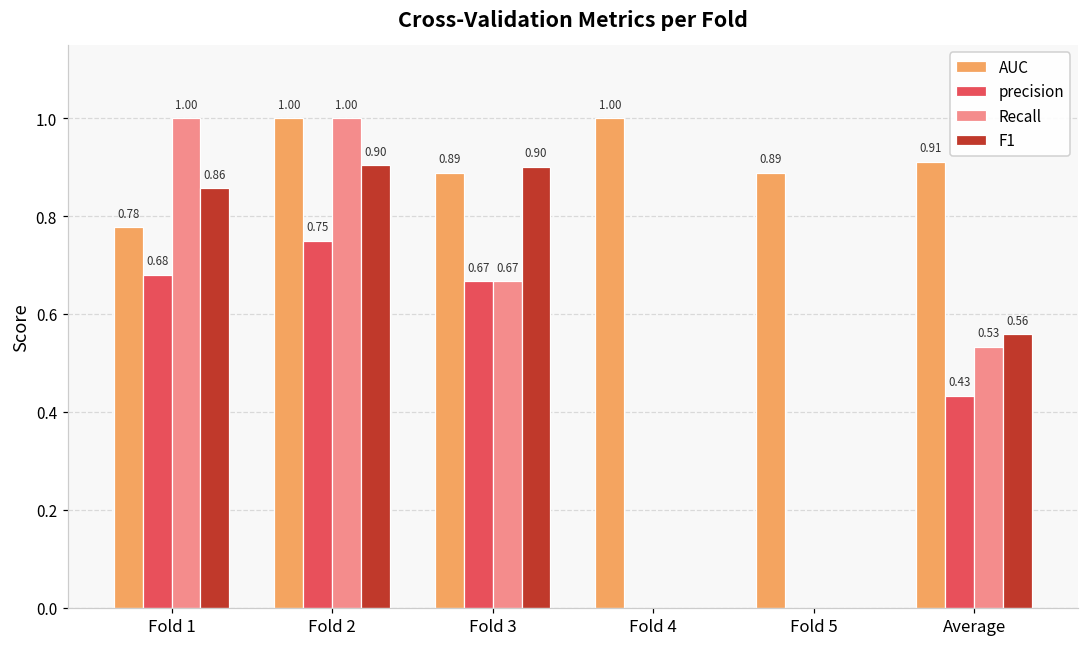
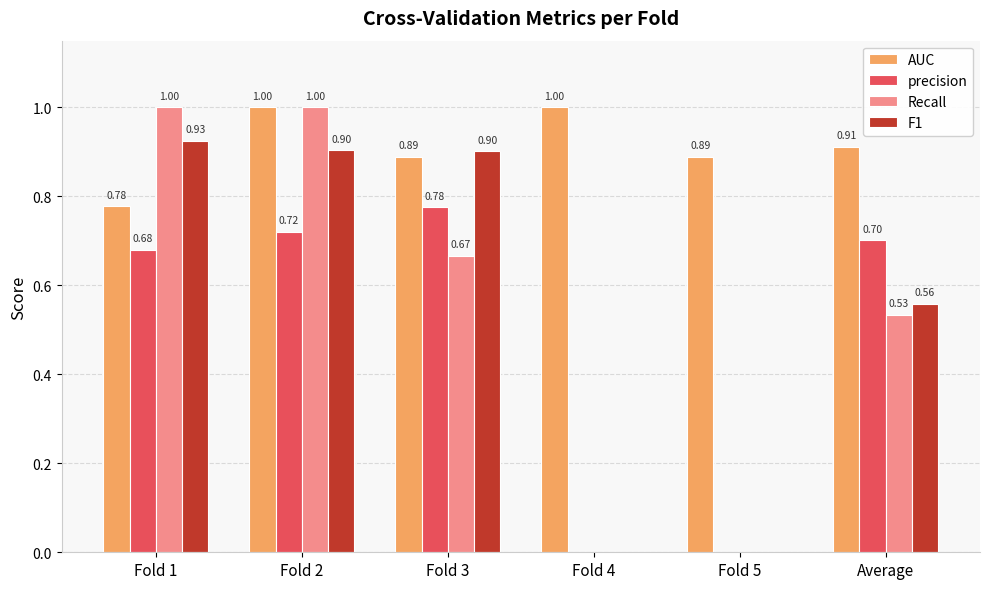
F1, Fold 1: 0.86 -> 0.93
precision, Fold 2: 0.75 -> 0.72
precision, Fold 3: 0.67 -> 0.78
precision, Average: 0.43 -> 0.70
